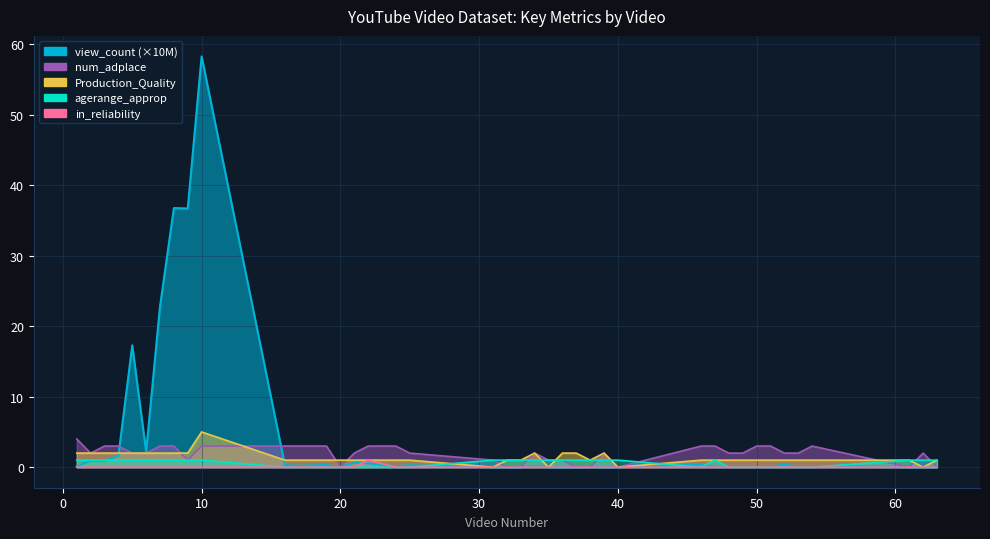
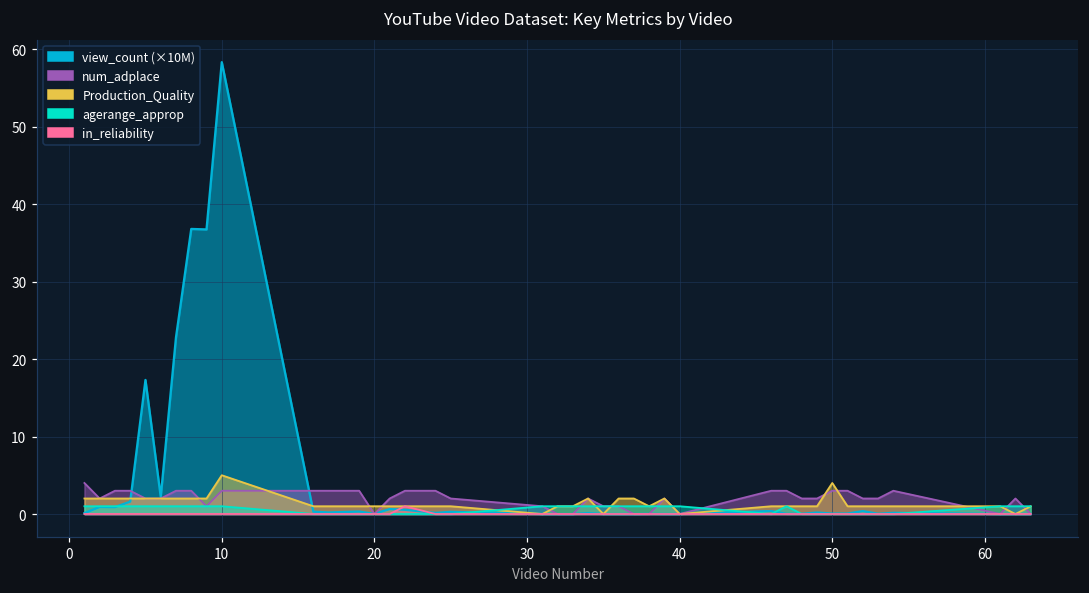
Production_Quality, 50: 1 -> 4
